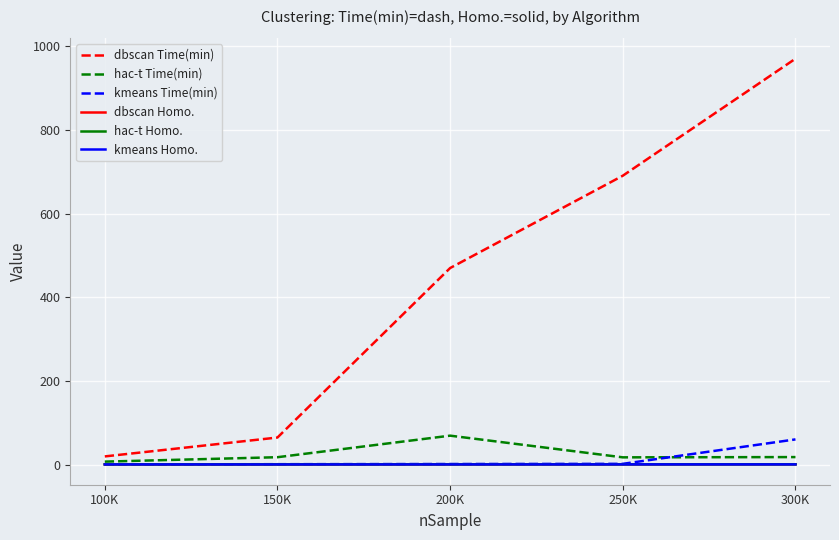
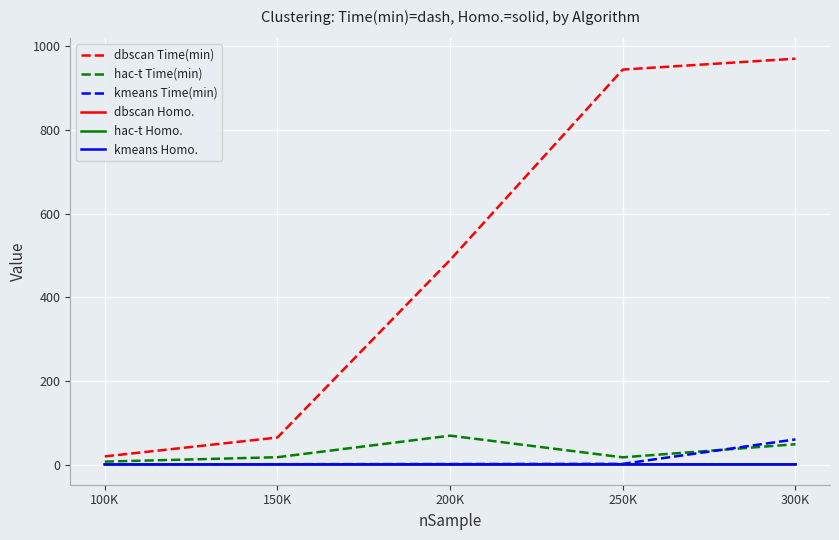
dbscan Time(min), 200K: 470 -> 490
dbscan Time(min), 250K: 690 -> 940
hac-t Time(min), 300K: 20 -> 50
